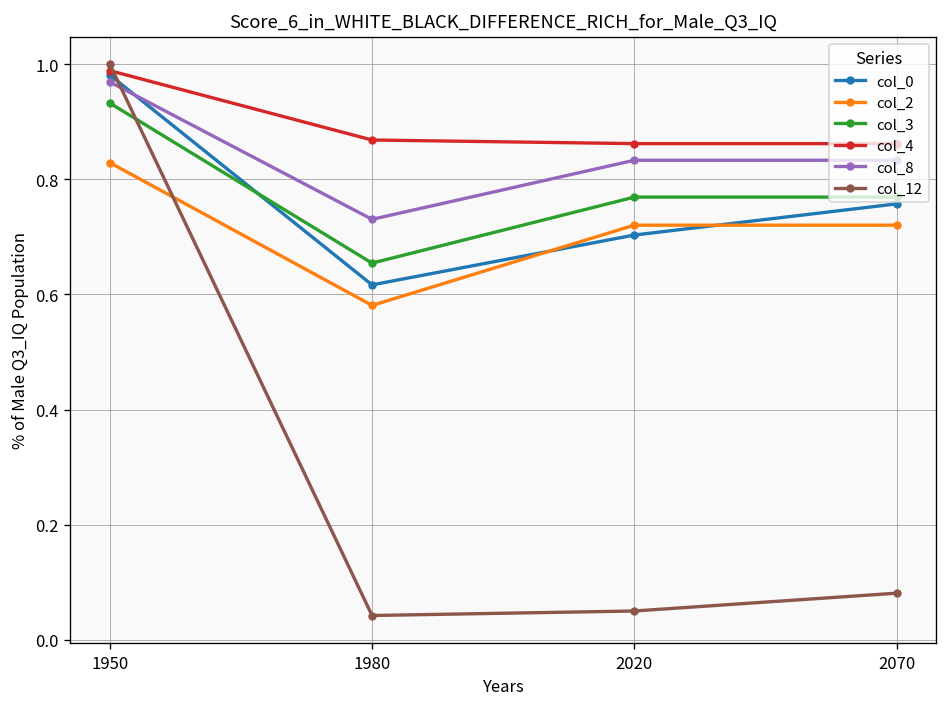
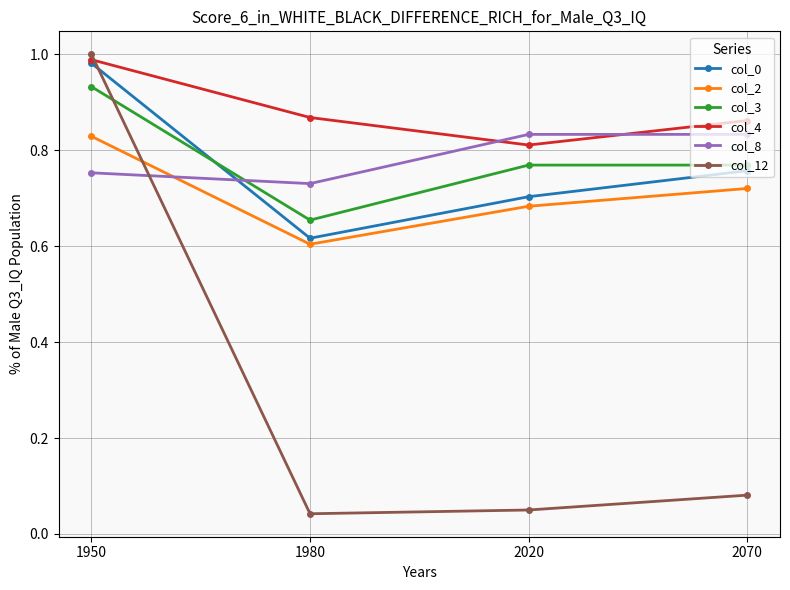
col_8, 1950: 0.97 -> 0.75
col_2, 1980: 0.58 -> 0.60
col_2, 2020: 0.72 -> 0.68
col_4, 2020: 0.86 -> 0.81
